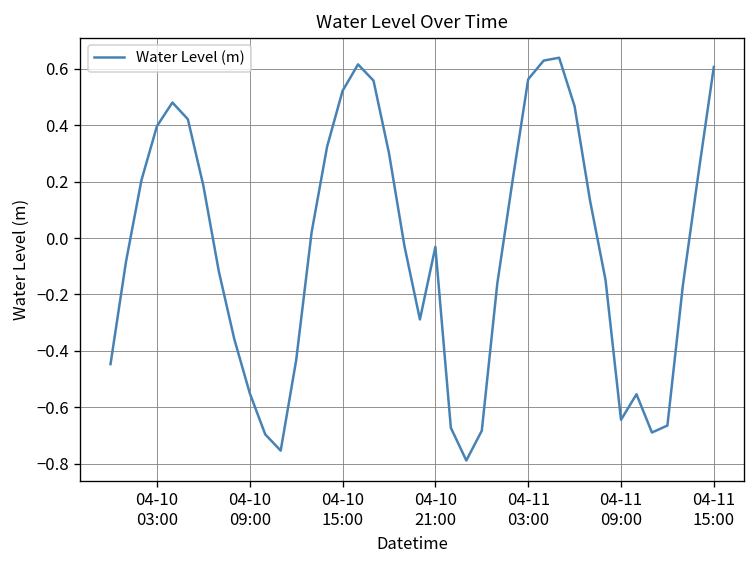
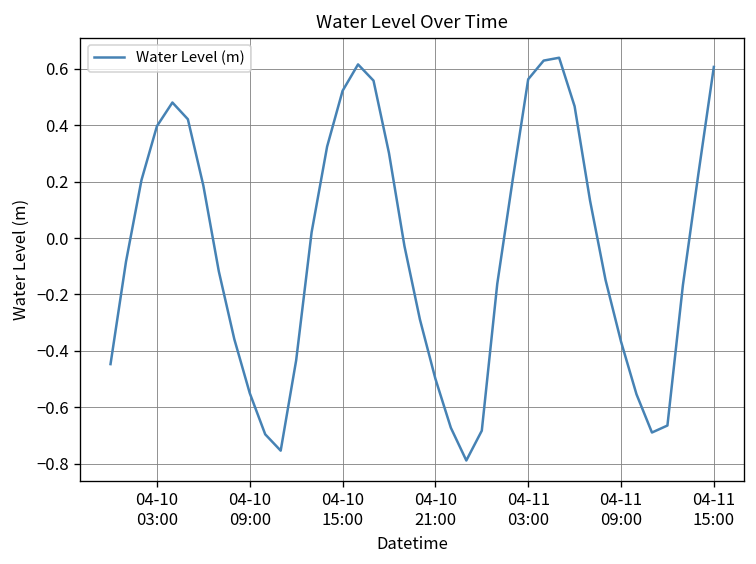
04-10 21:00: -0.03 -> -0.50
04-11 09:00: -0.64 -> -0.37
